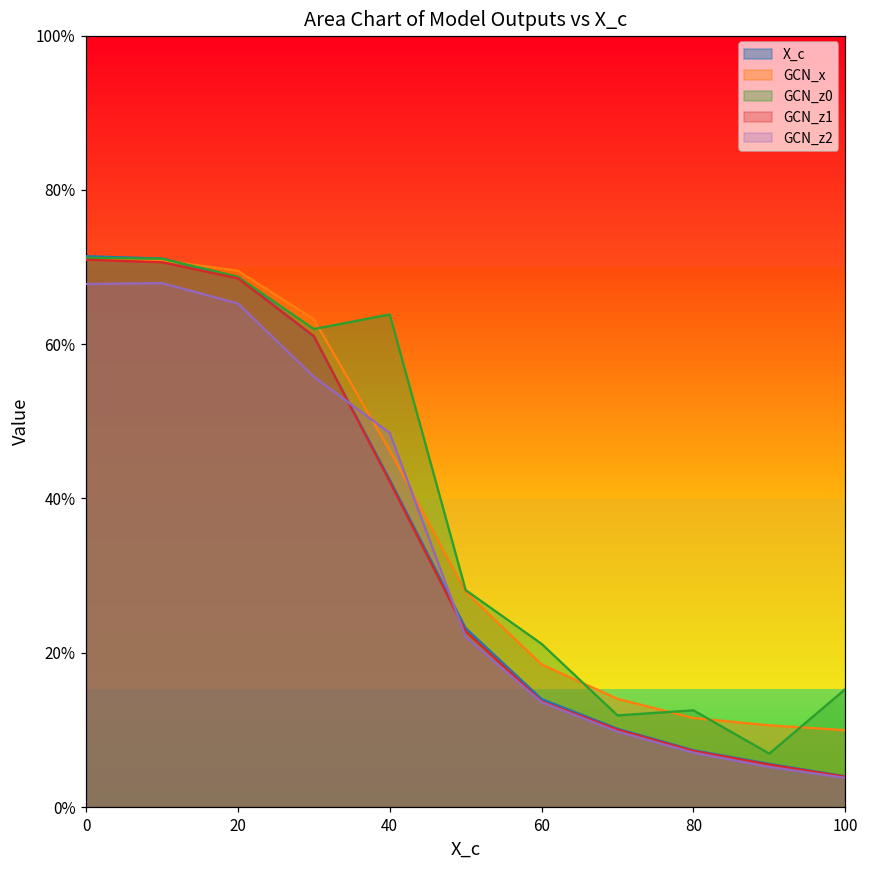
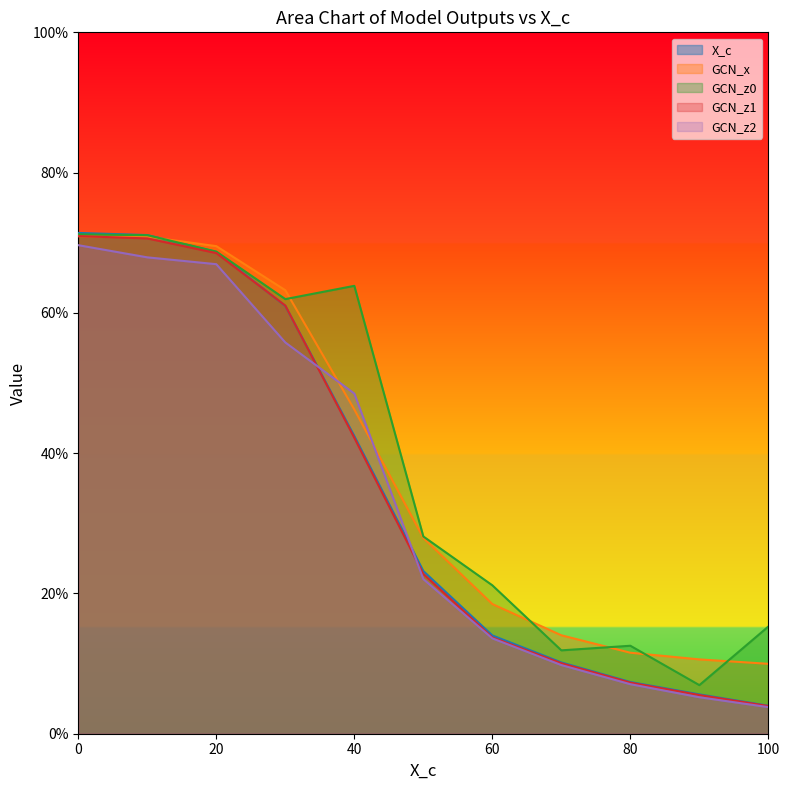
GCN_z2, 0: 68% -> 70%
GCN_z2, 20: 65% -> 67%
